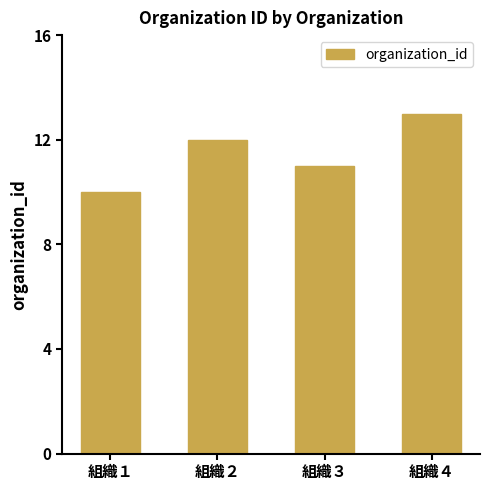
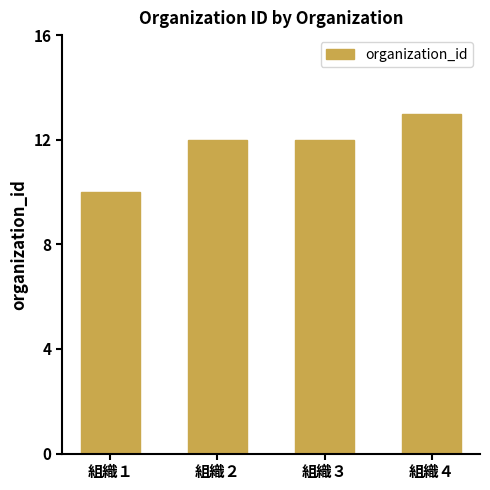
組織３: 11 -> 12
